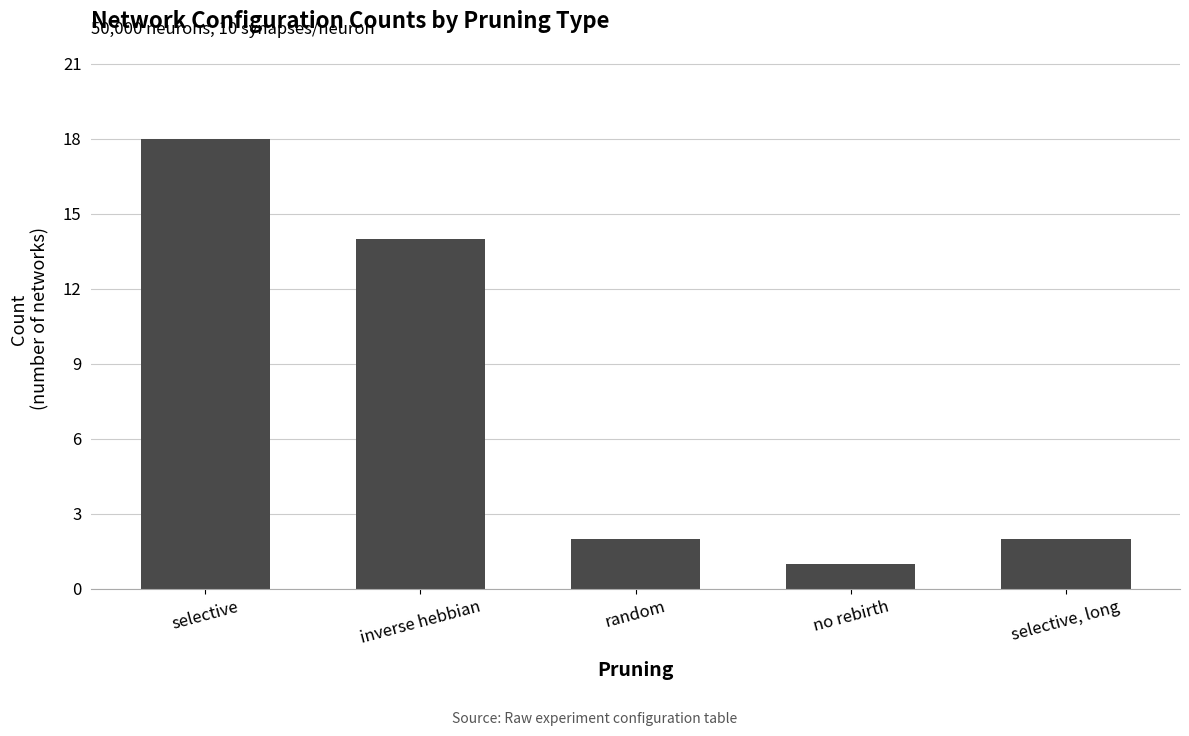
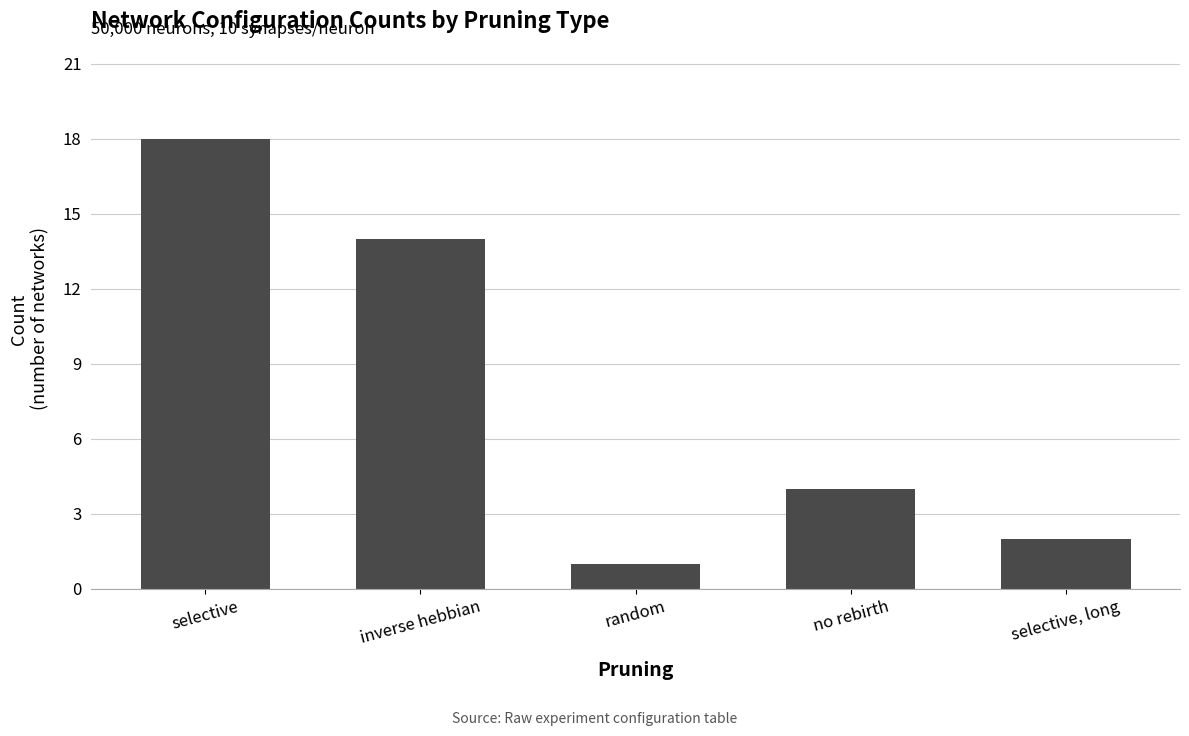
random: 2 -> 1
no rebirth: 1 -> 4
